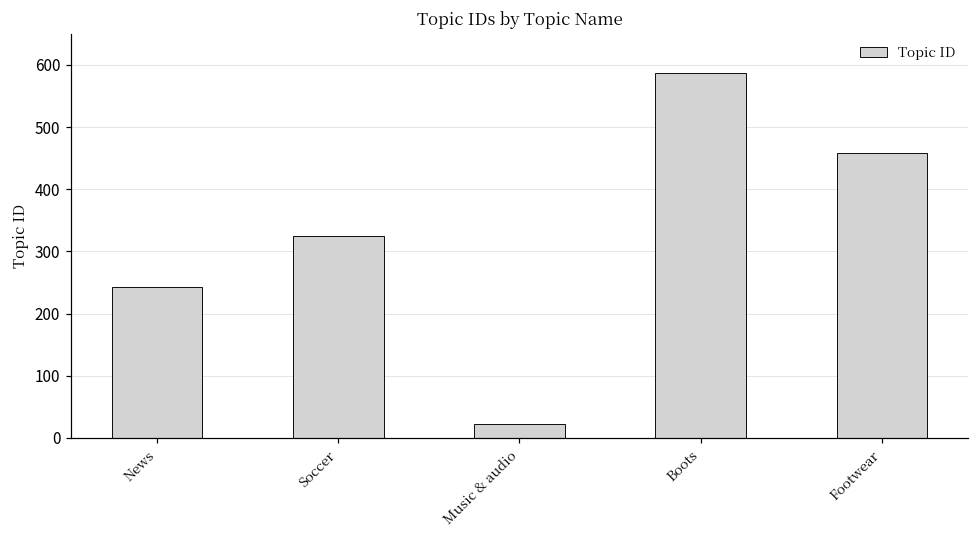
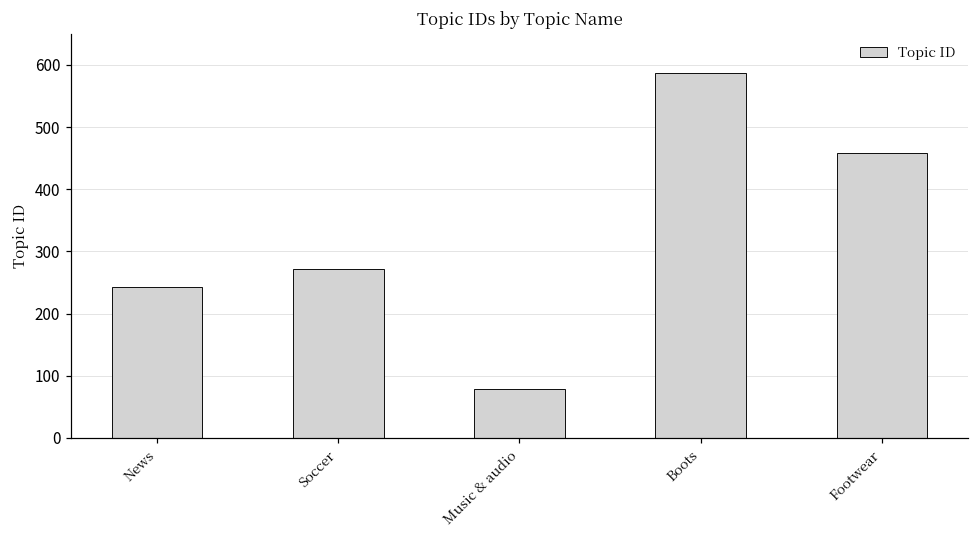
Soccer: 330 -> 270
Music & audio: 20 -> 80
